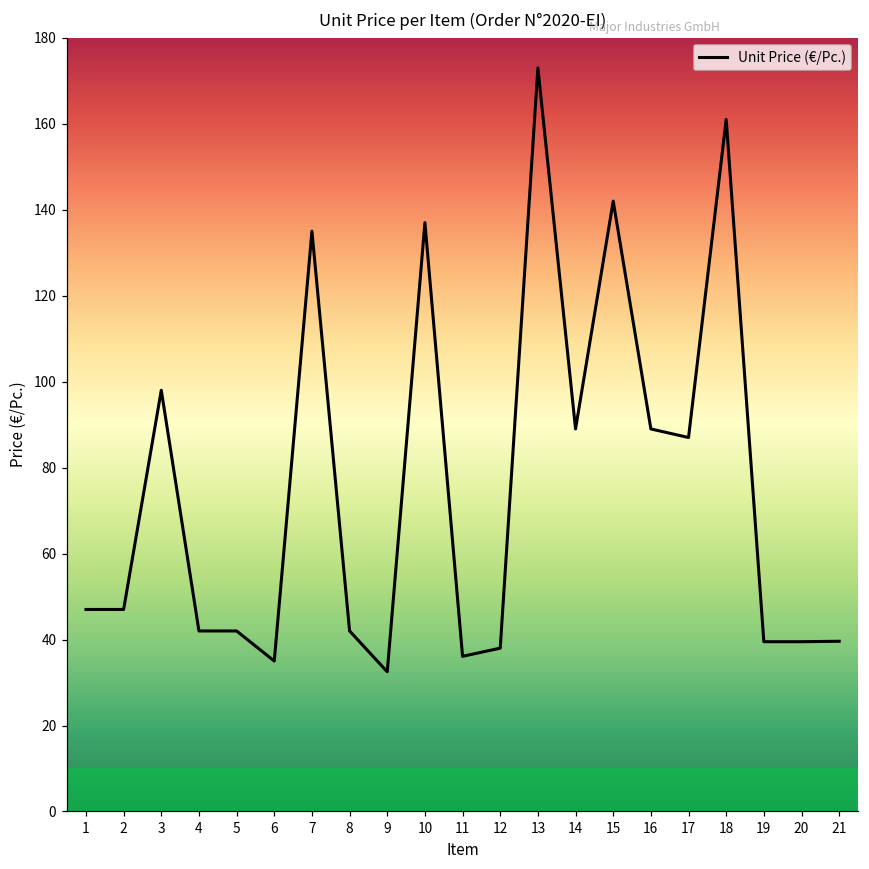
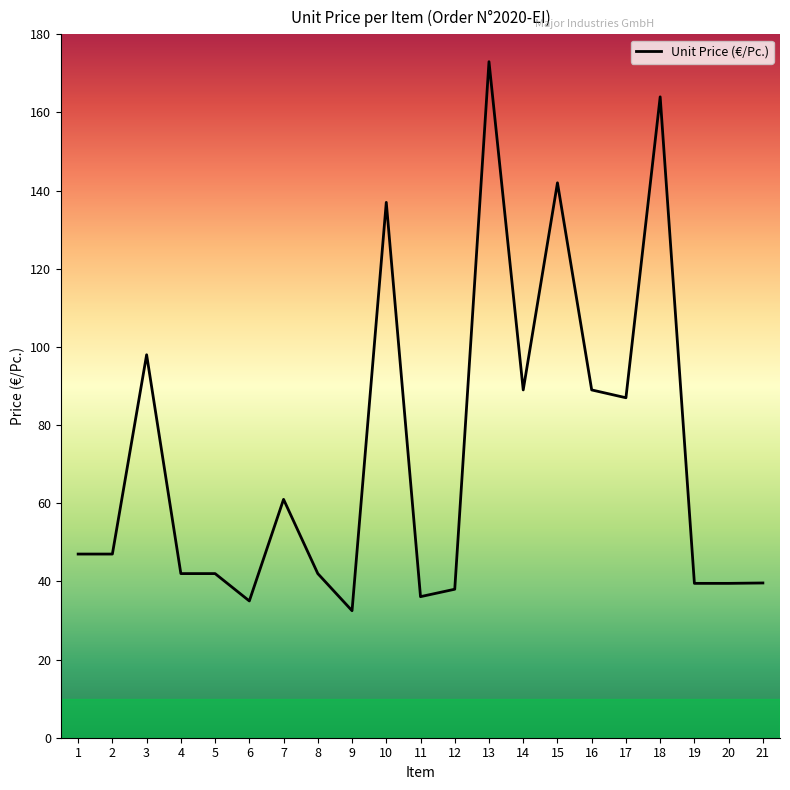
7: 135 -> 61
18: 161 -> 164
